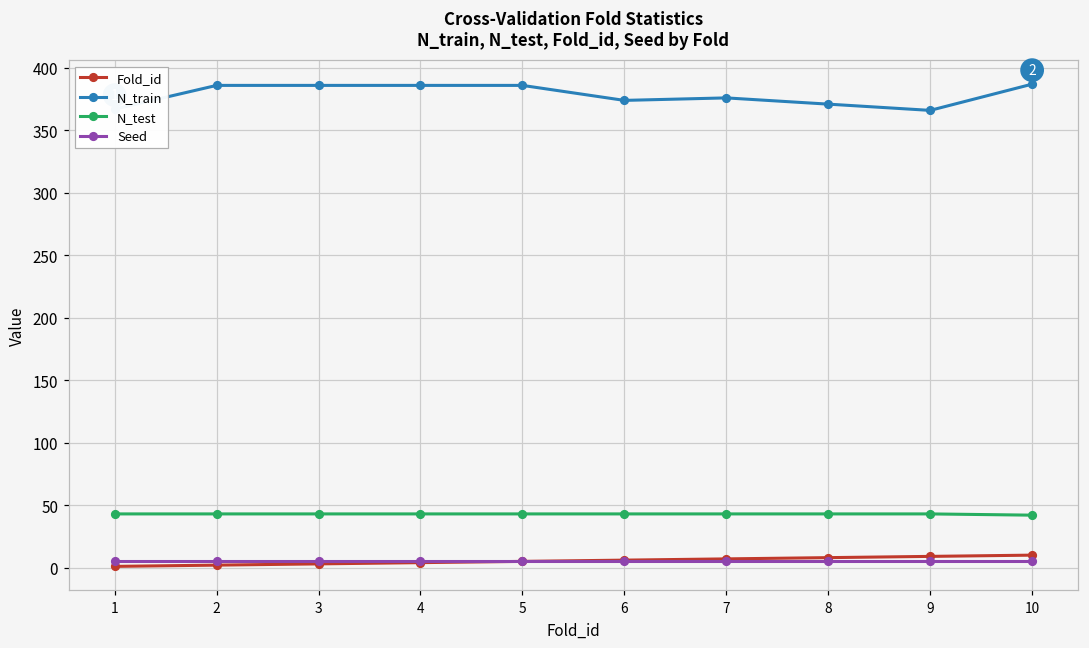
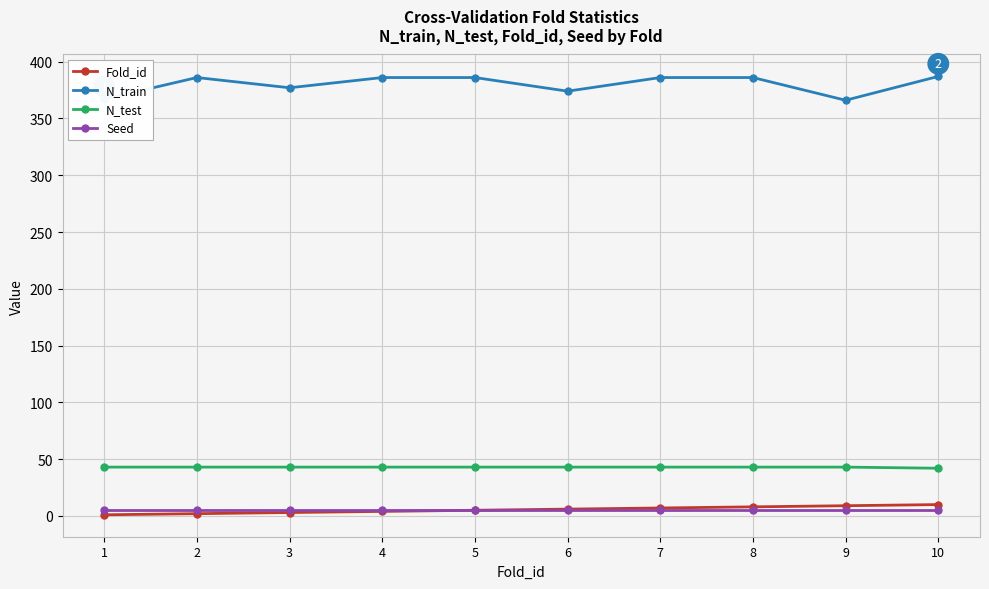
N_train, 3: 386 -> 377
N_train, 7: 376 -> 386
N_train, 8: 371 -> 386
